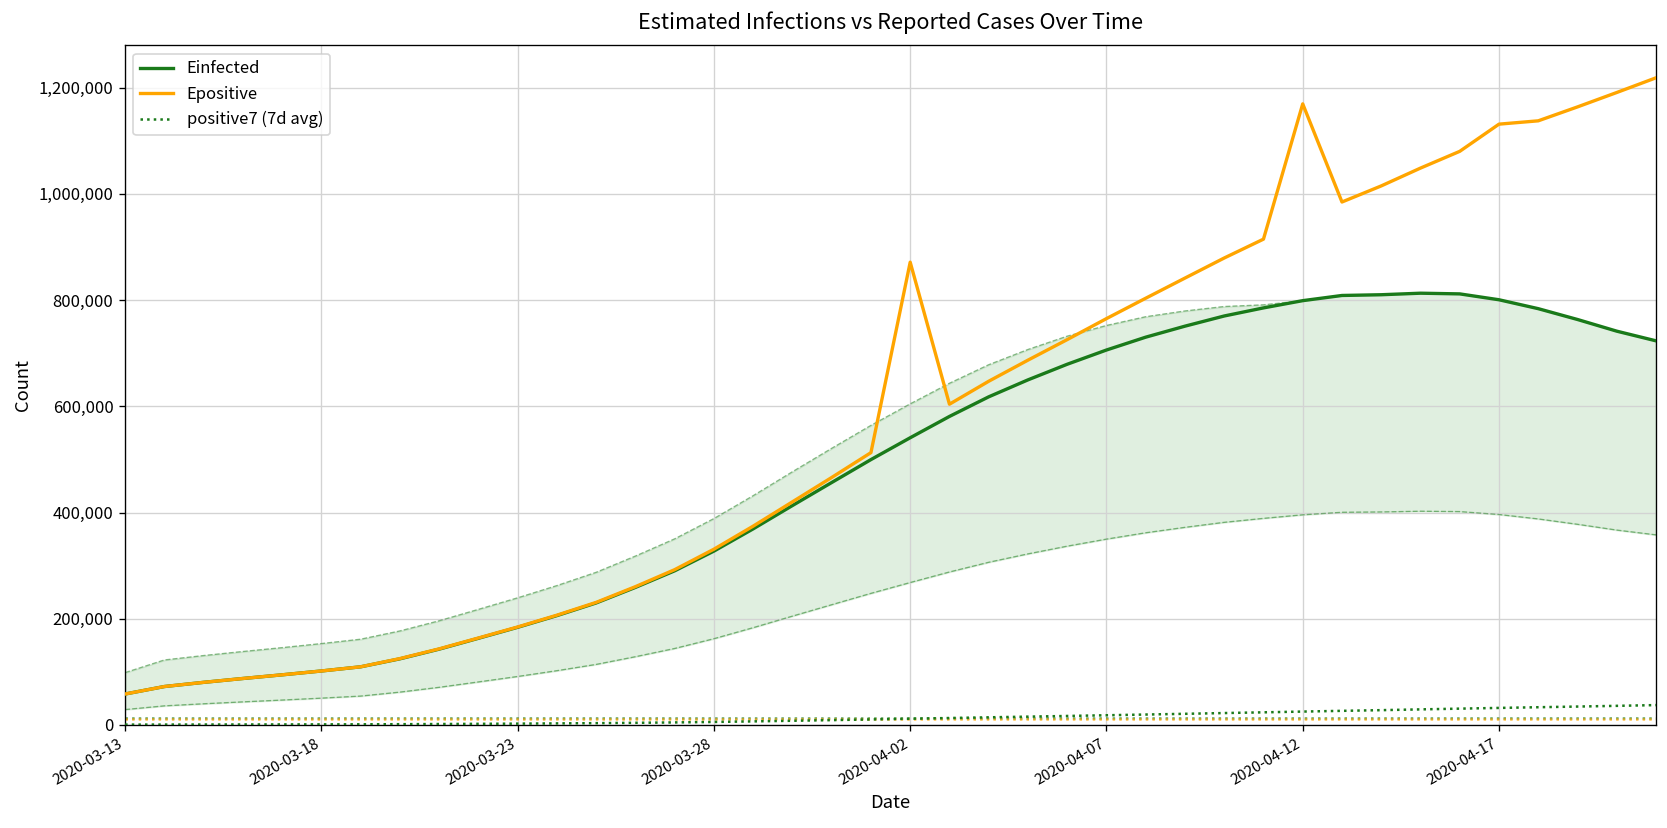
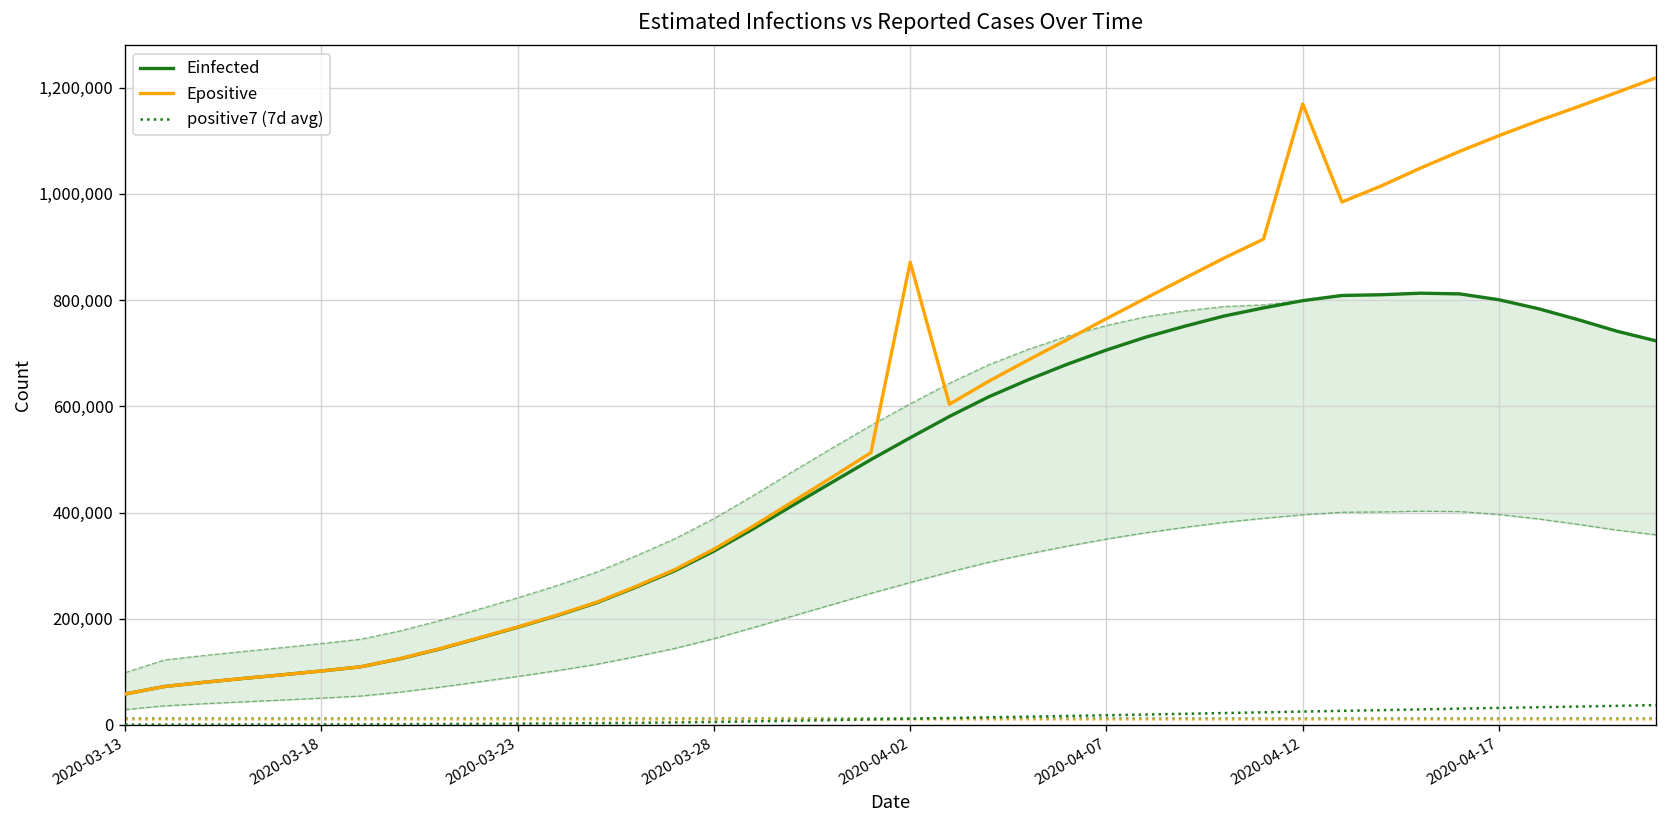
Epositive, 2020-04-17: 1,130,000 -> 1,110,000
